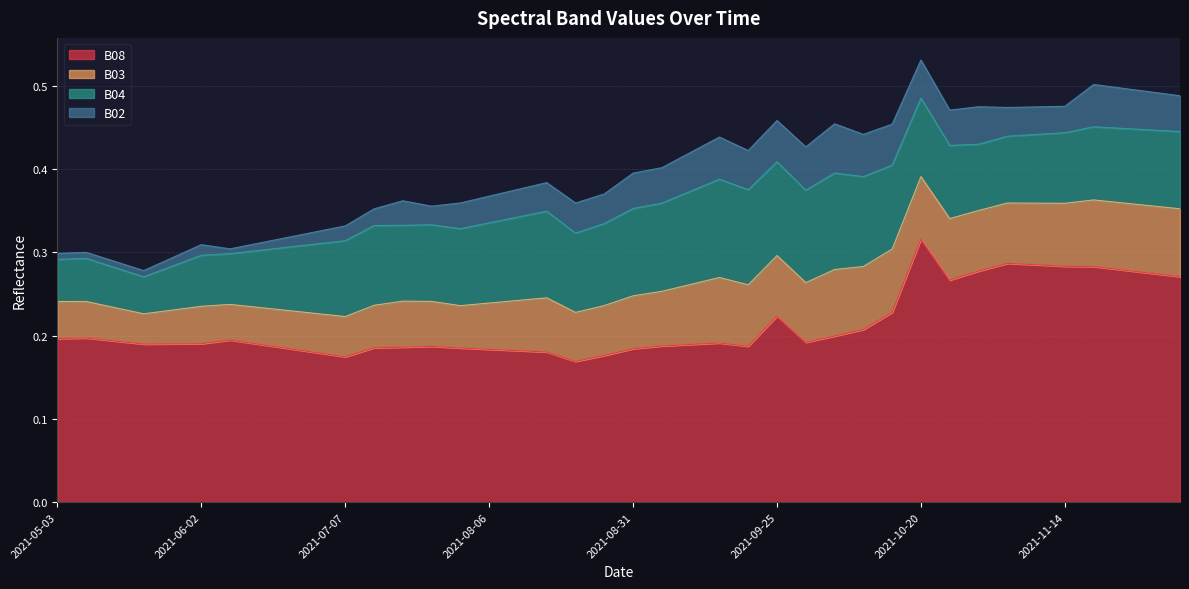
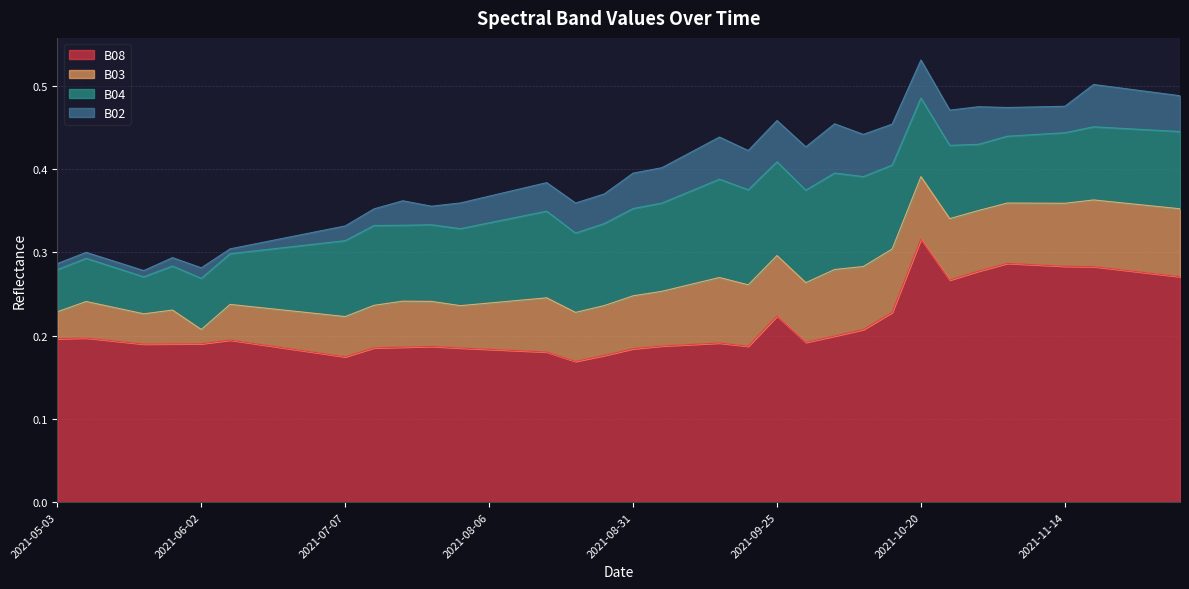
B03, 2021-05-03: 0.04 -> 0.03
B03, 2021-06-02: 0.04 -> 0.02
